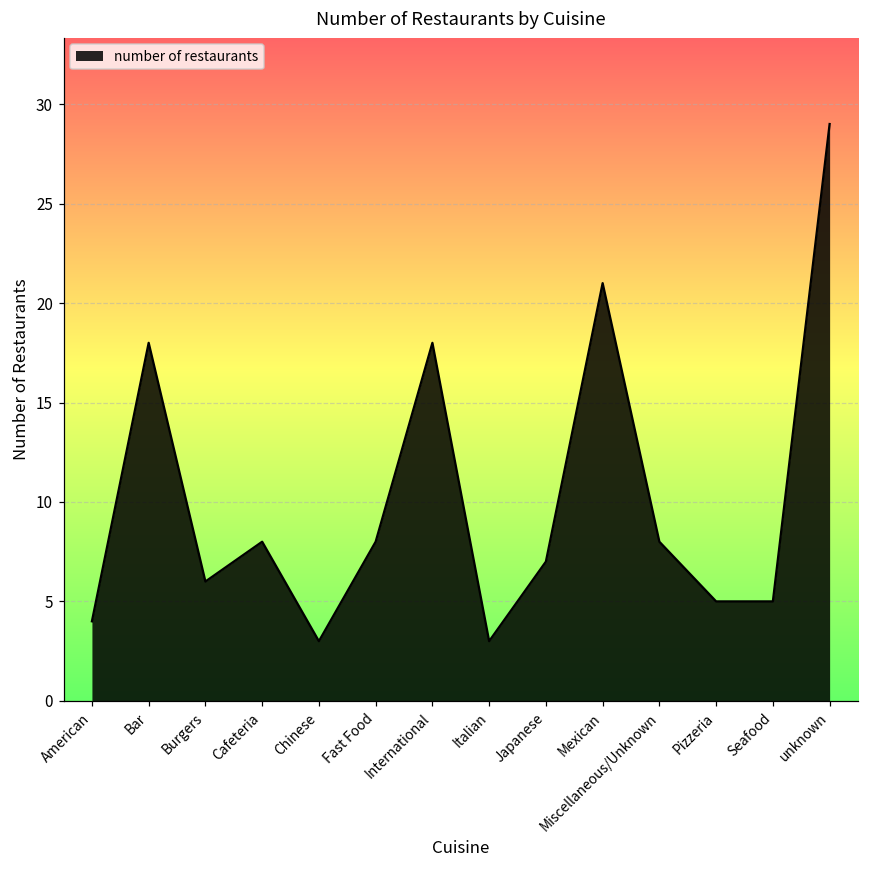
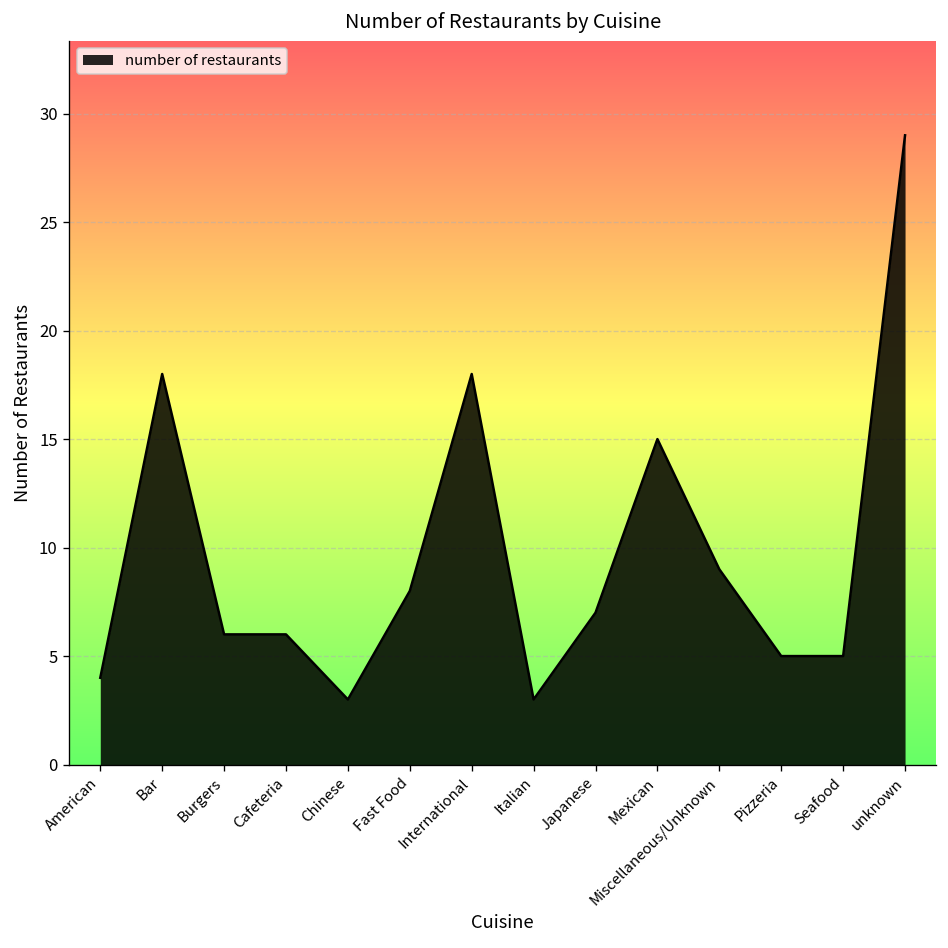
Cafeteria: 8 -> 6
Mexican: 21 -> 15
Miscellaneous/Unknown: 8 -> 9
